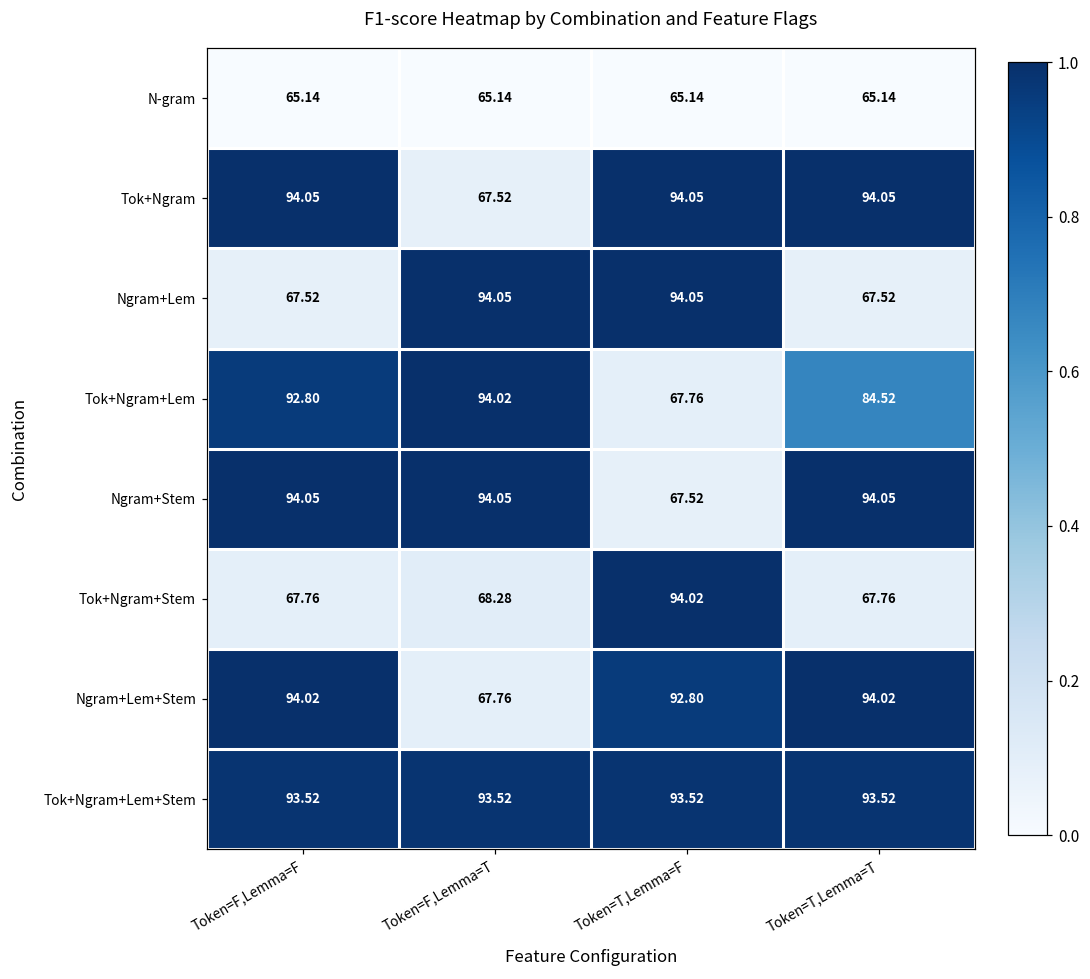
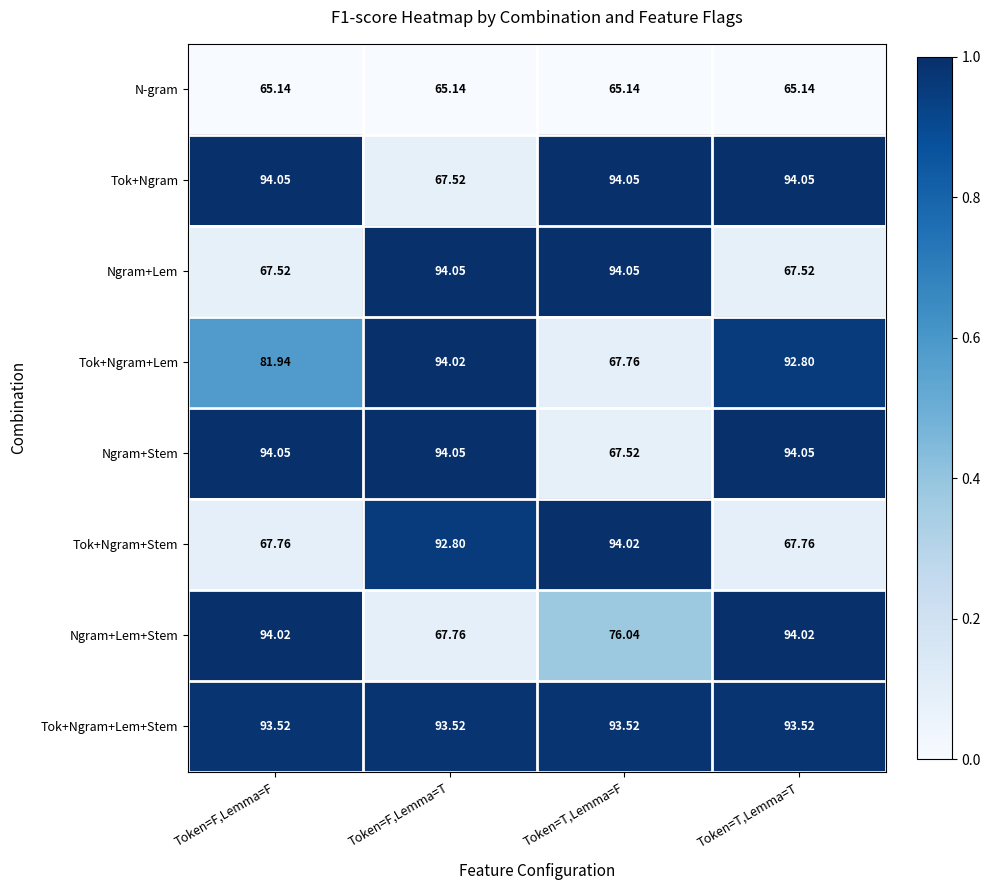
Tok+Ngram+Lem, Token=F,Lemma=F: 92.80 -> 81.94
Tok+Ngram+Lem, Token=T,Lemma=T: 84.52 -> 92.80
Tok+Ngram+Stem, Token=F,Lemma=T: 68.28 -> 92.80
Ngram+Lem+Stem, Token=T,Lemma=F: 92.80 -> 76.04
